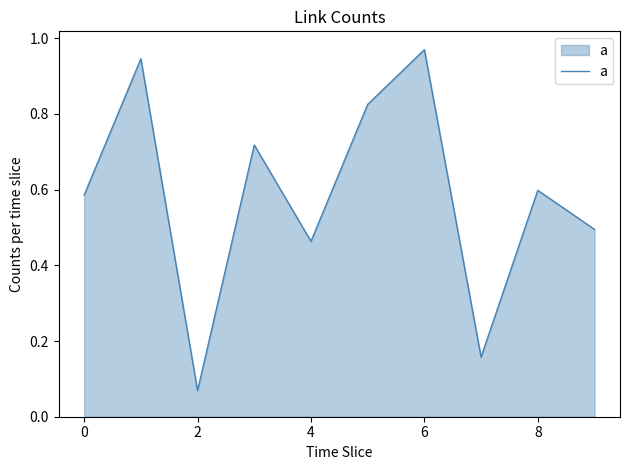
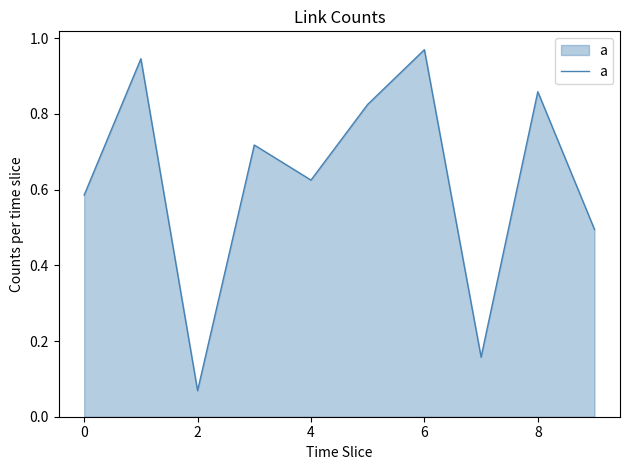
4: 0.46 -> 0.63
8: 0.60 -> 0.86
